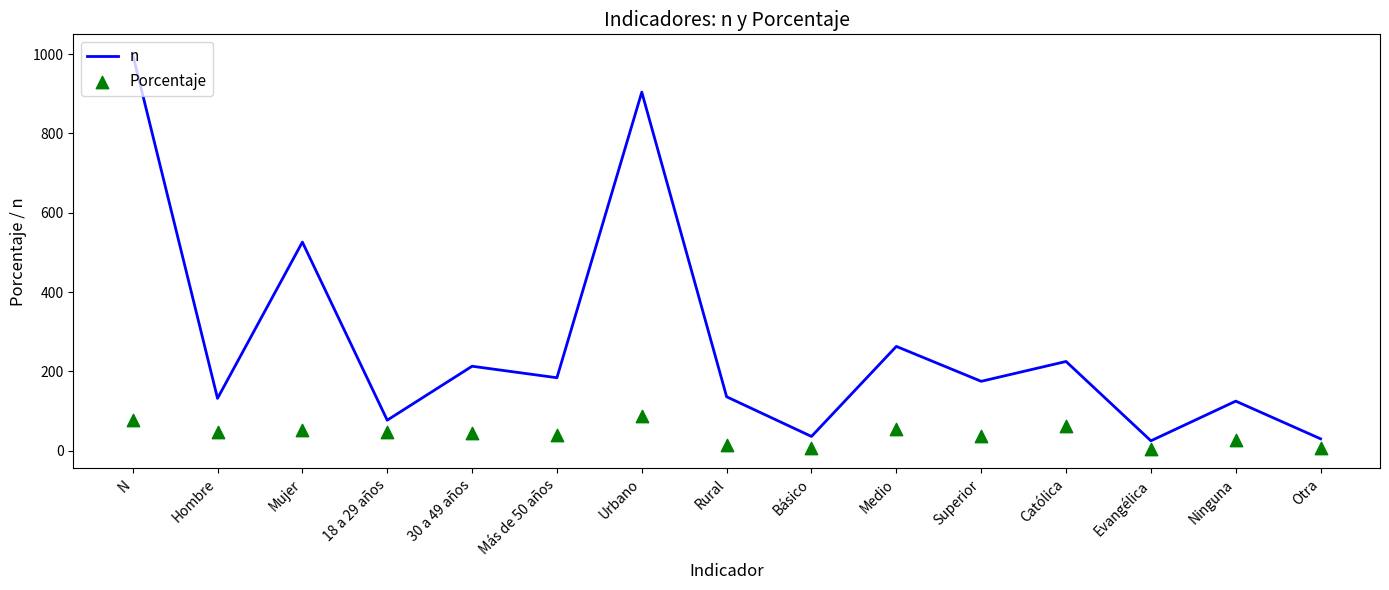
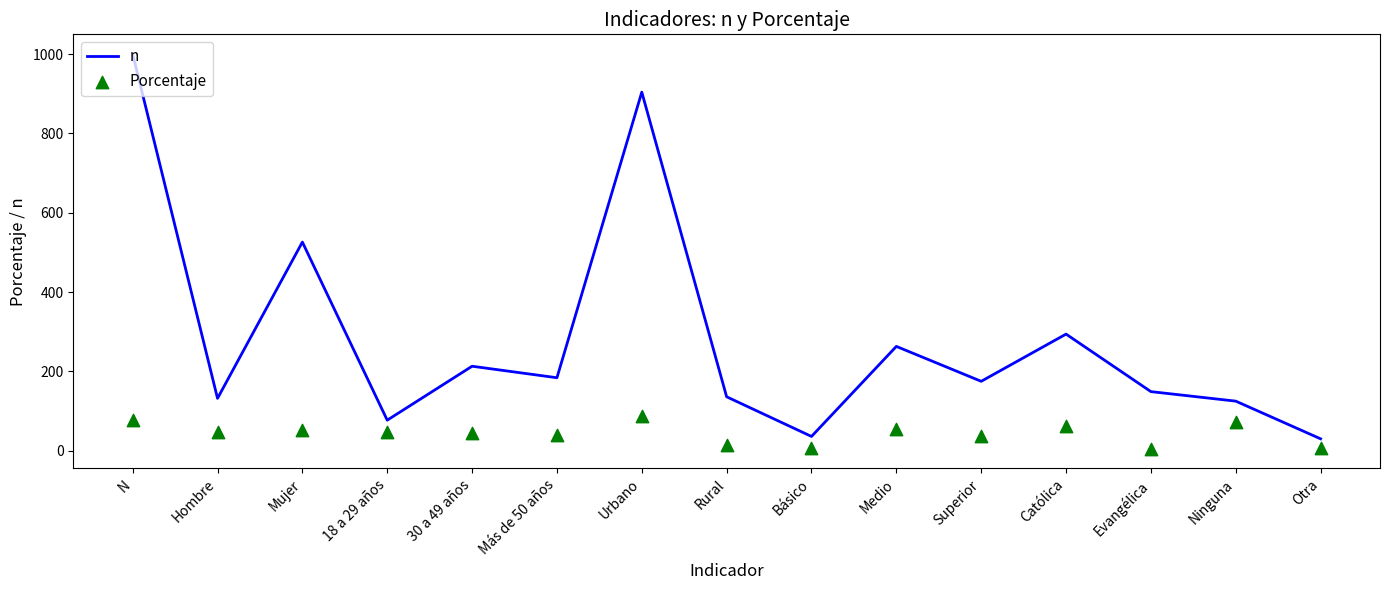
n, Católica: 230 -> 290
n, Evangélica: 30 -> 150
Porcentaje, Ninguna: 30 -> 70
